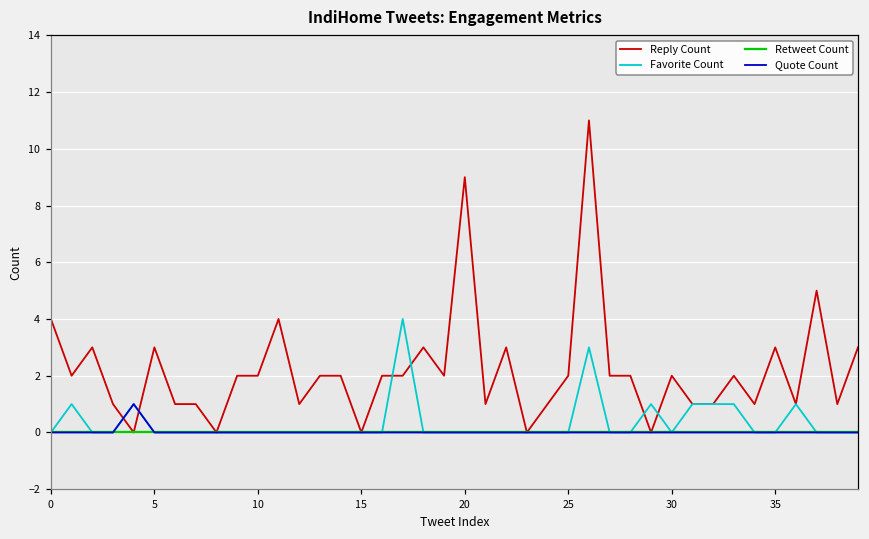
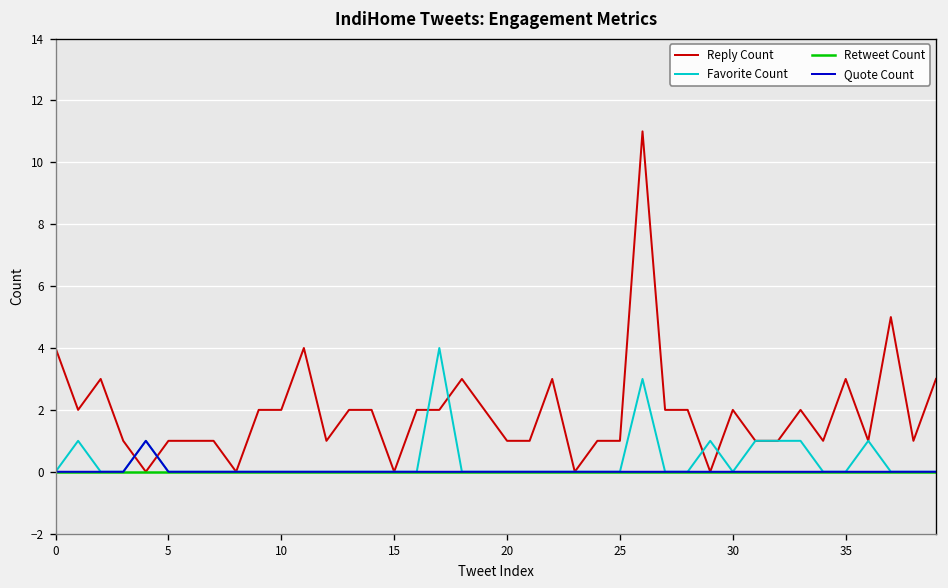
Reply Count, 5: 3 -> 1
Reply Count, 20: 9 -> 1
Reply Count, 25: 2 -> 1
